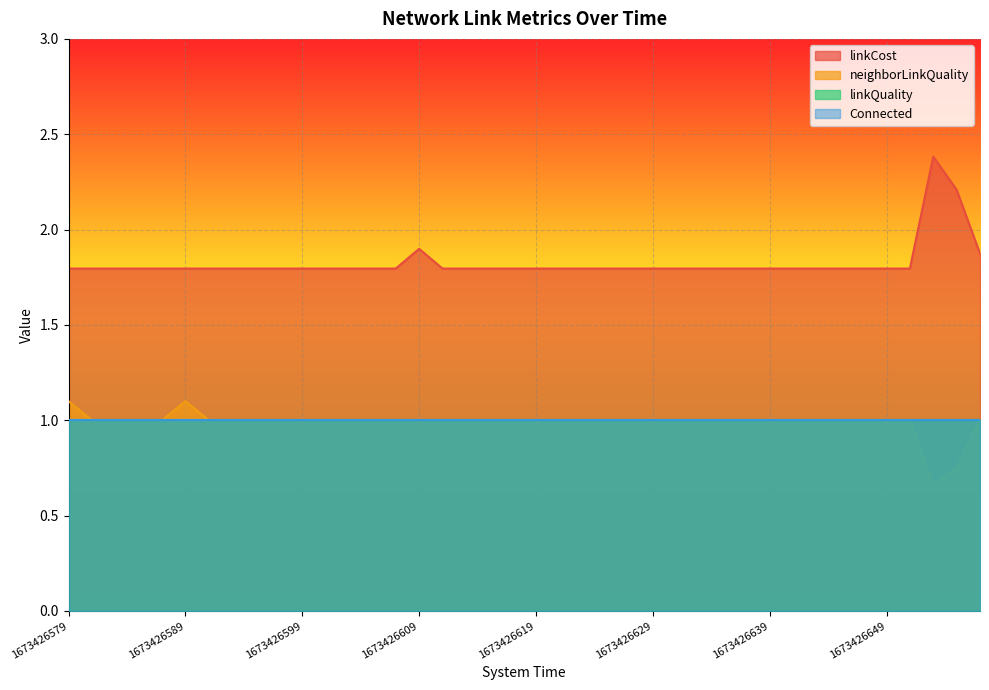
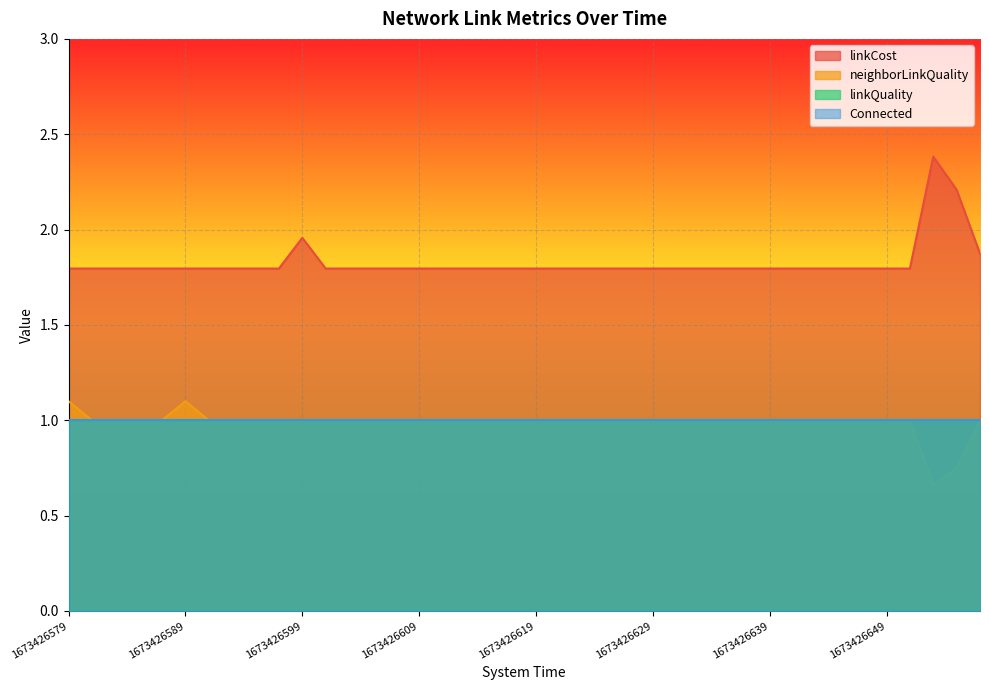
linkCost, 1673426599: 1.80 -> 1.96
linkCost, 1673426609: 1.90 -> 1.80
